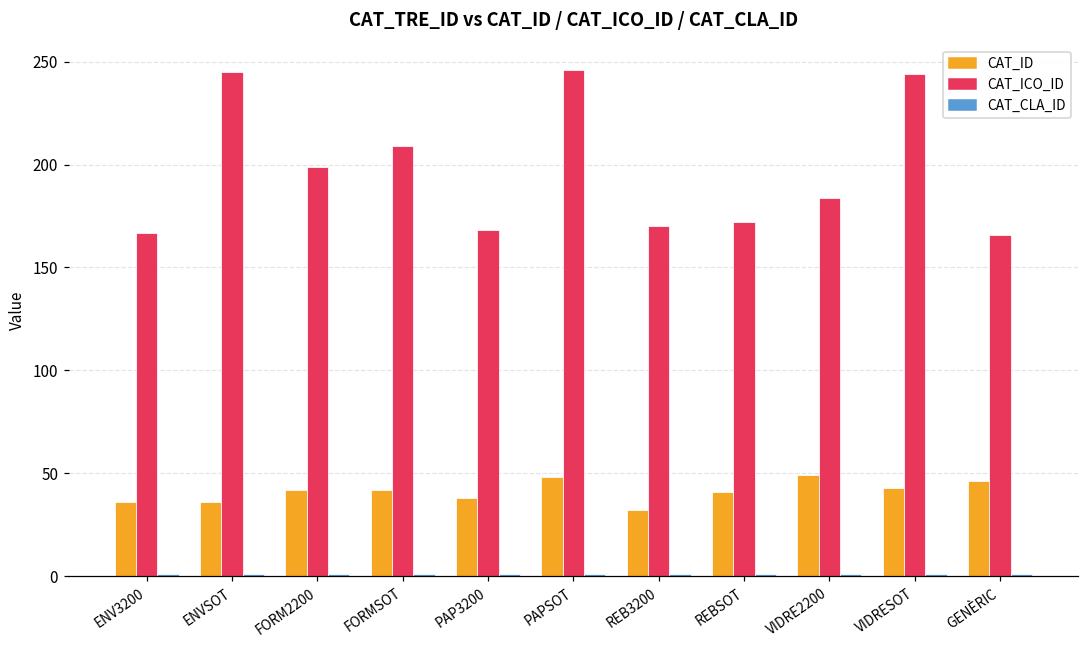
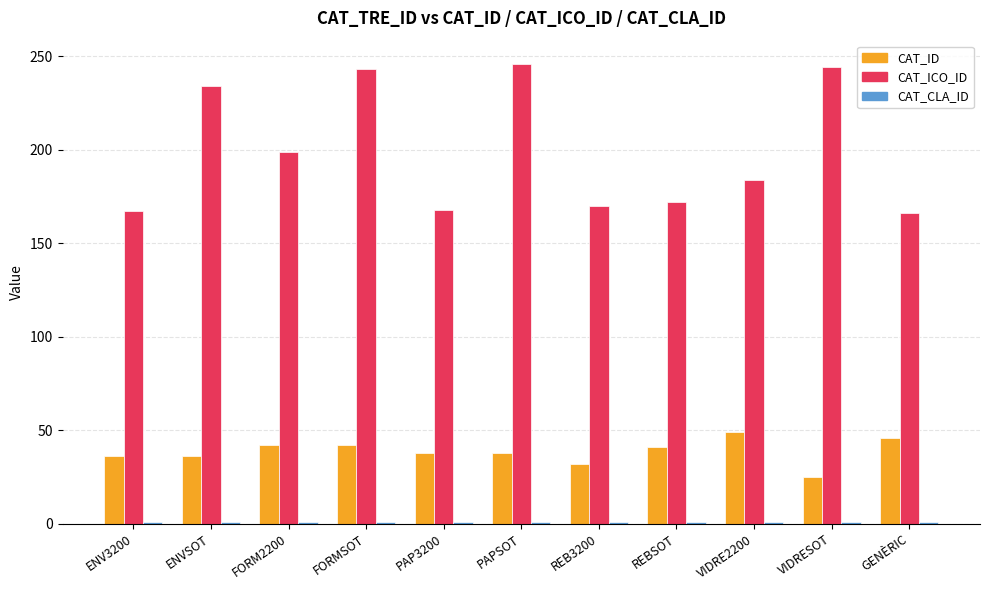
CAT_ICO_ID, ENVSOT: 245 -> 234
CAT_ICO_ID, FORMSOT: 209 -> 243
CAT_ID, PAPSOT: 48 -> 38
CAT_ID, VIDRESOT: 43 -> 25
